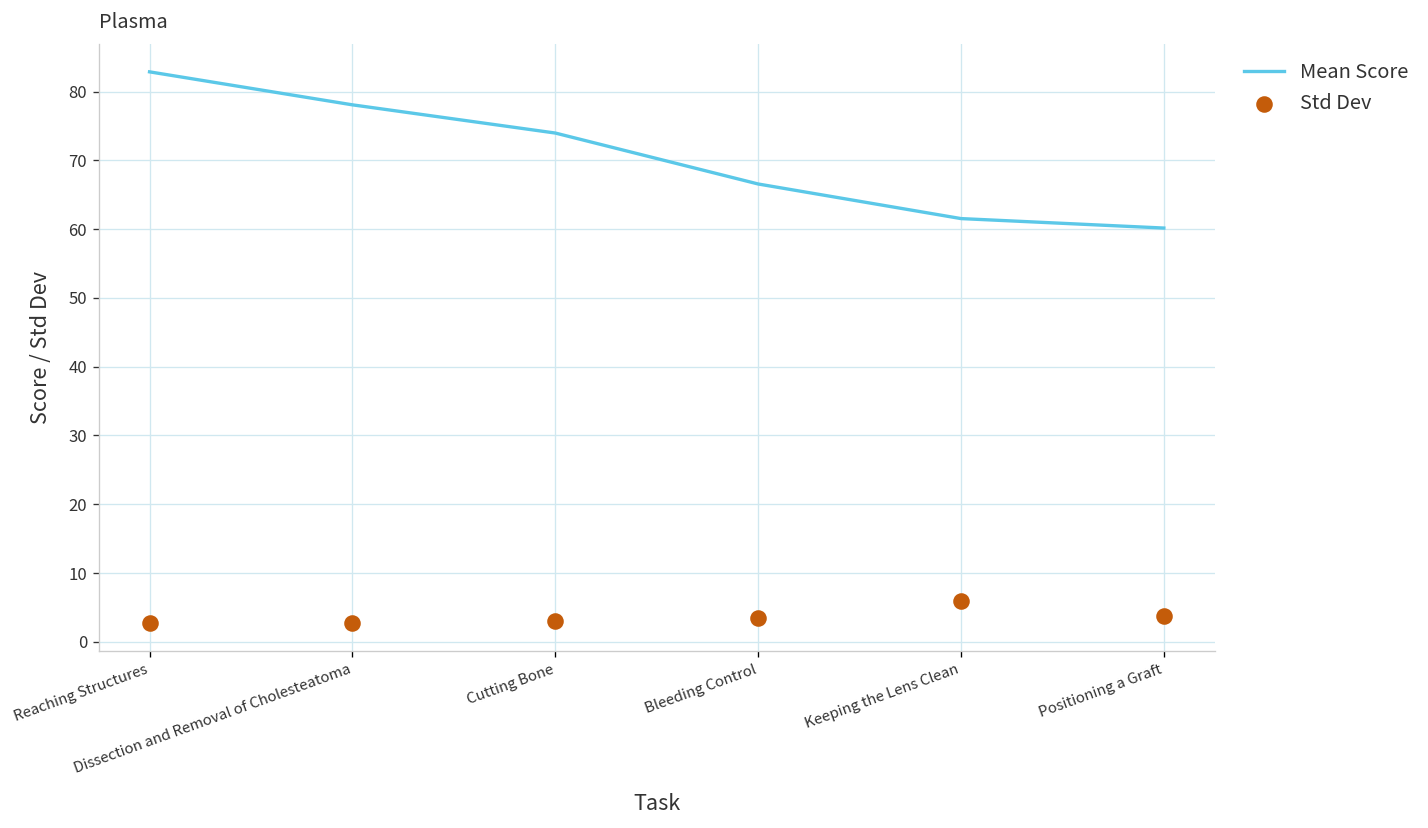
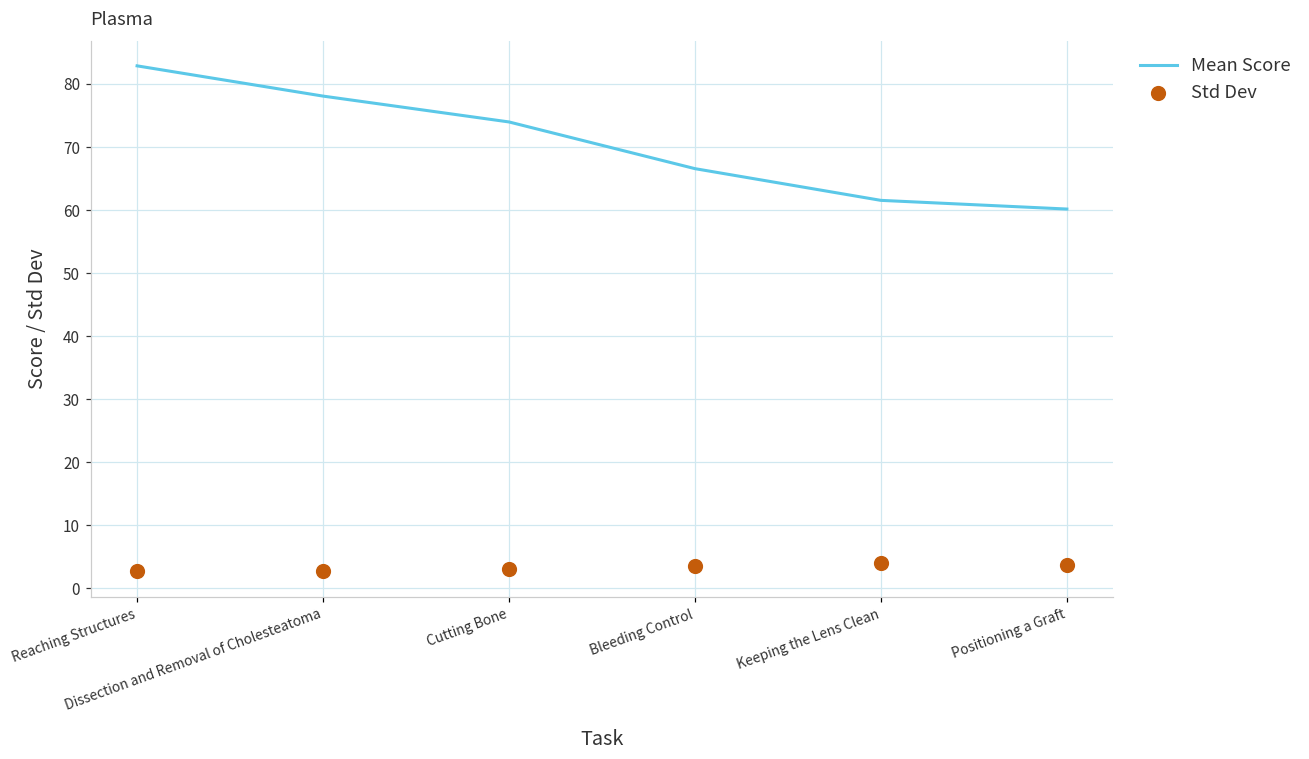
Std Dev, Keeping the Lens Clean: 6 -> 4
